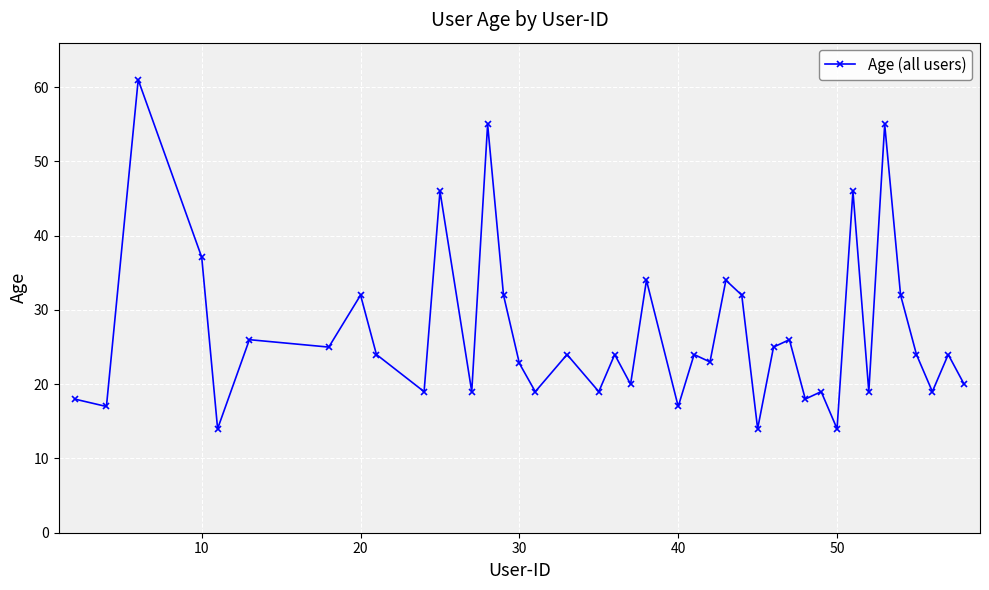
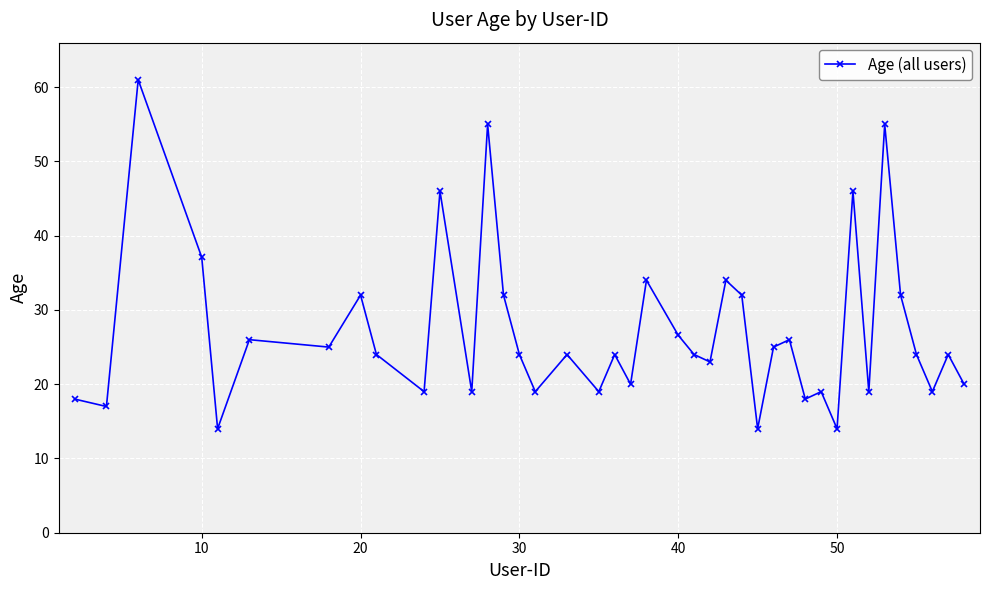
30: 23 -> 24
40: 17 -> 27
